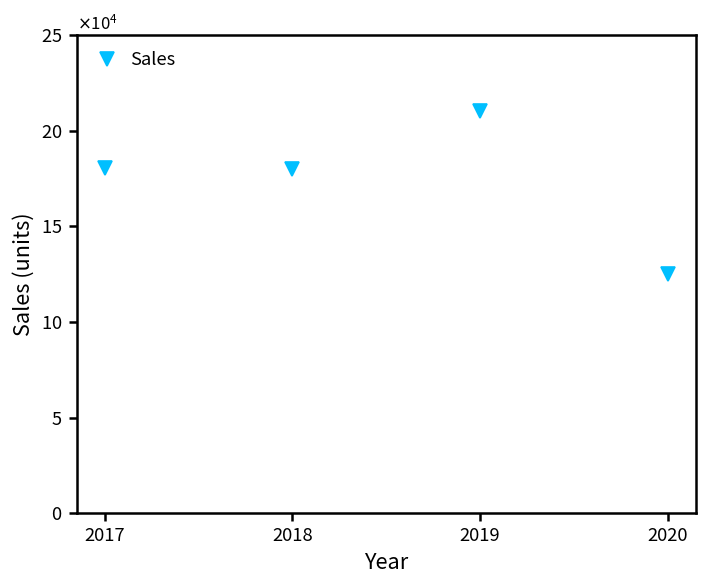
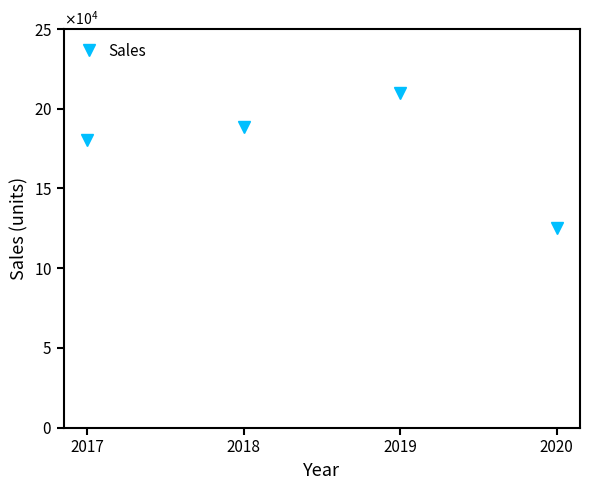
2018: 180000 -> 188000
